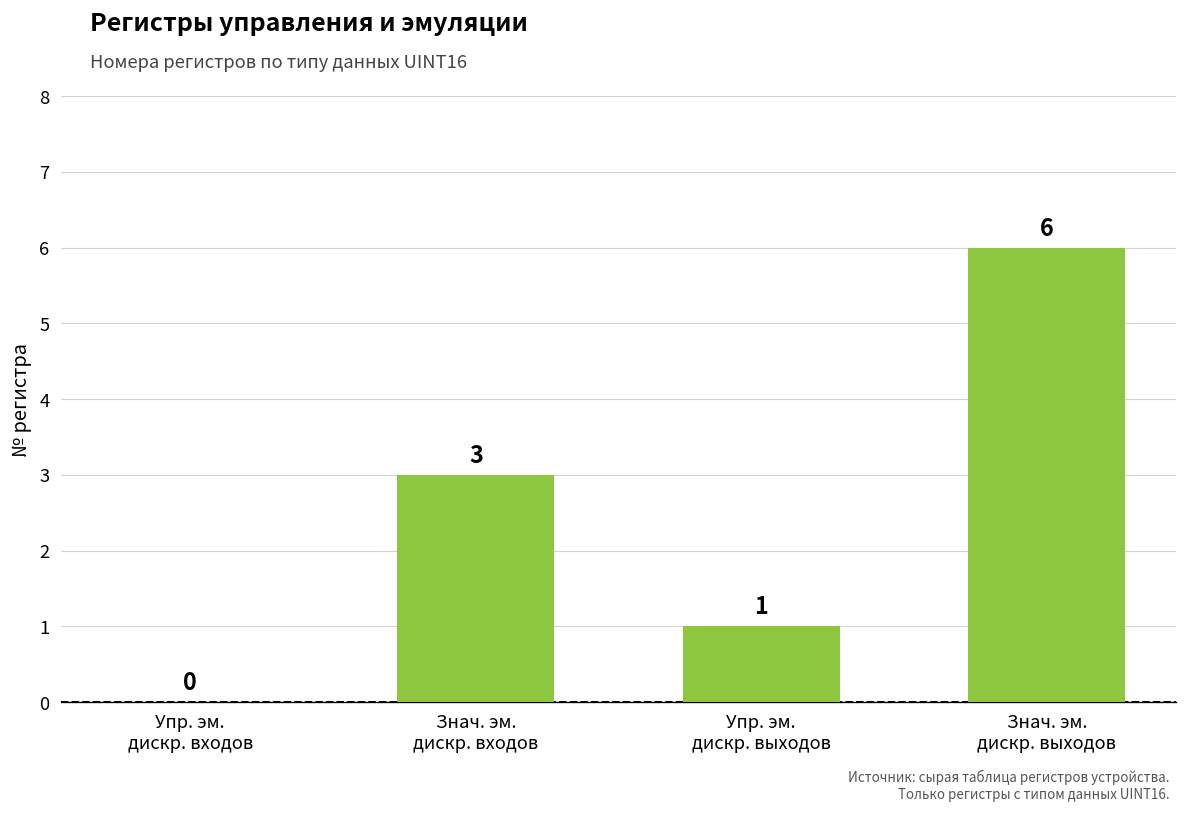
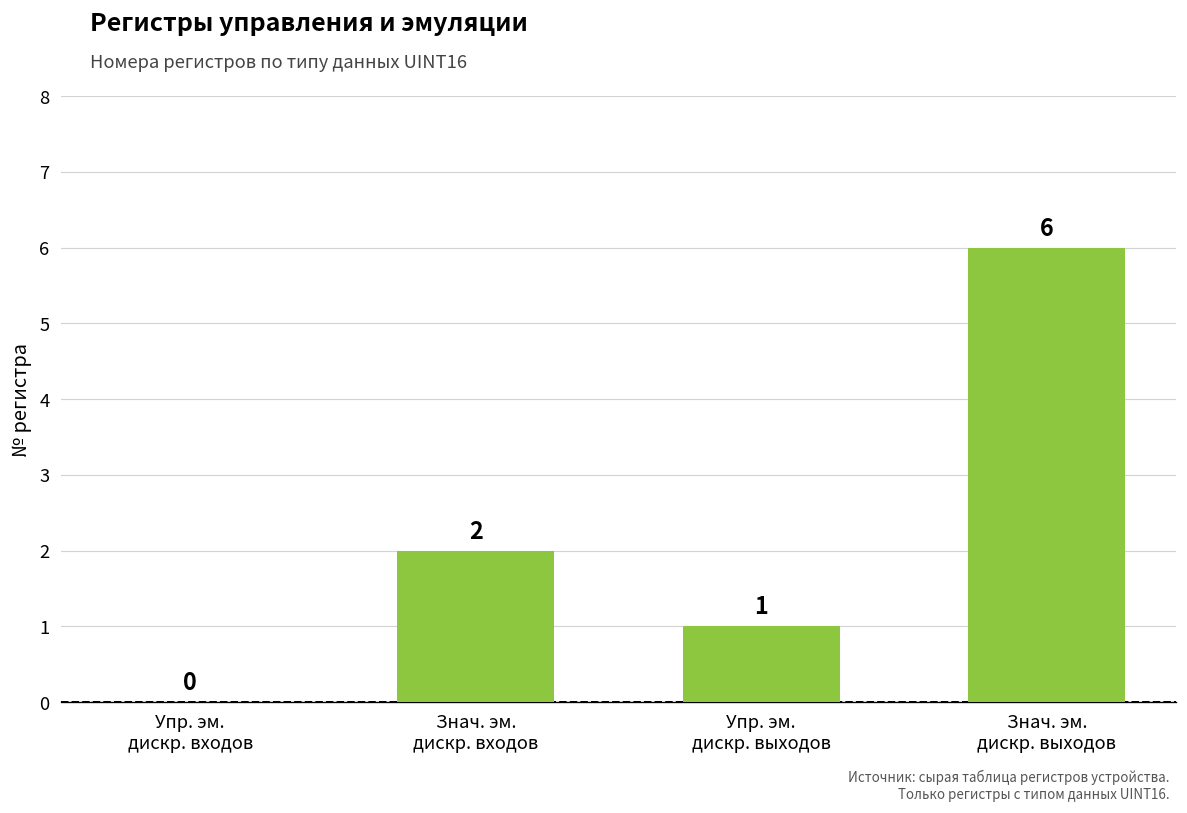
Знач. эм. дискр. входов: 3 -> 2
